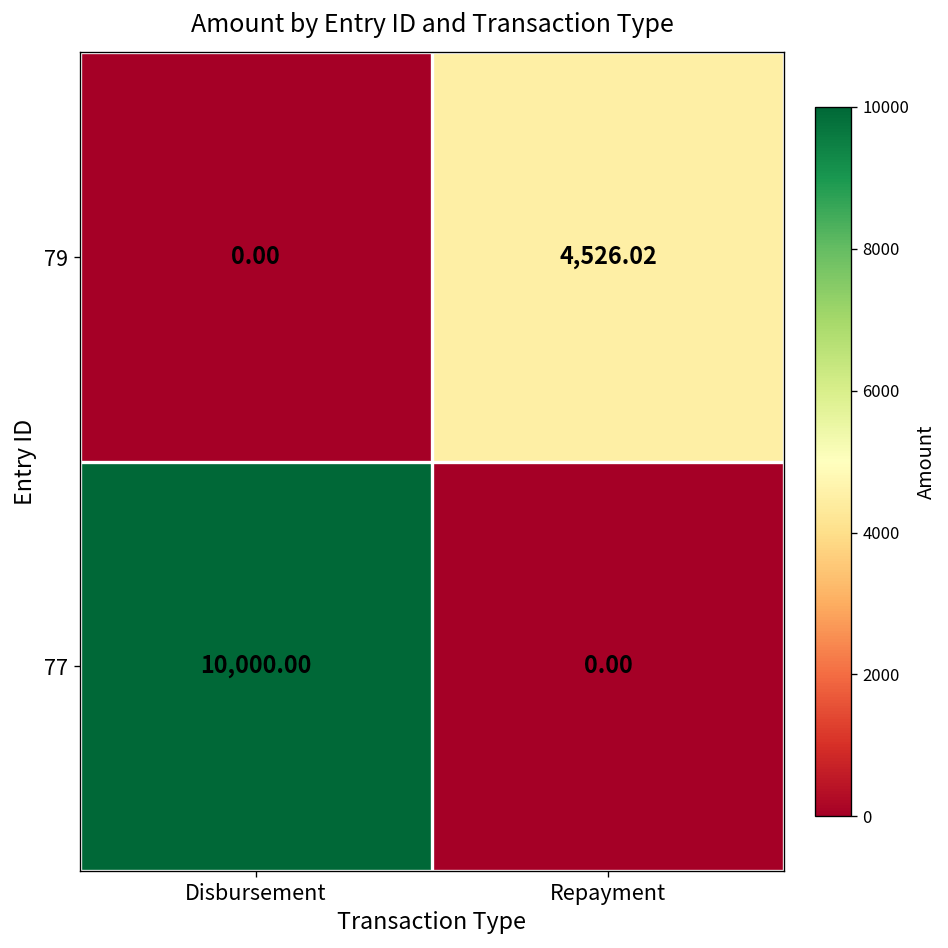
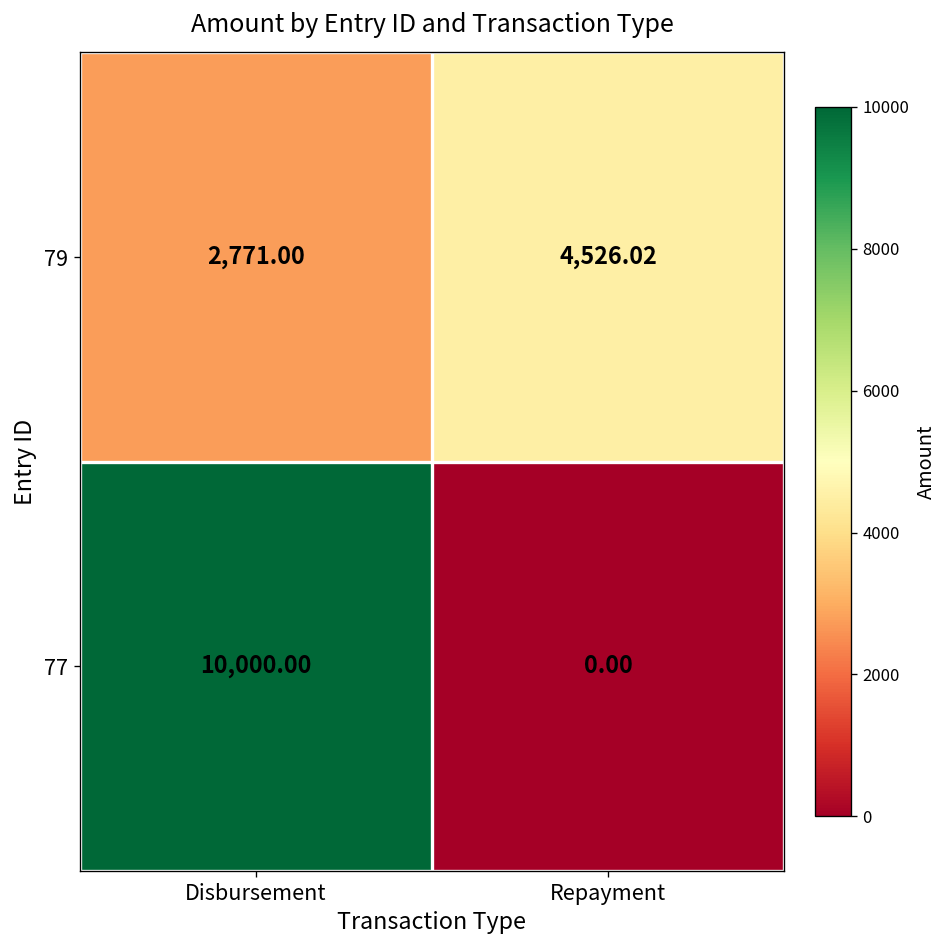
79, Disbursement: 0.00 -> 2,771.00
